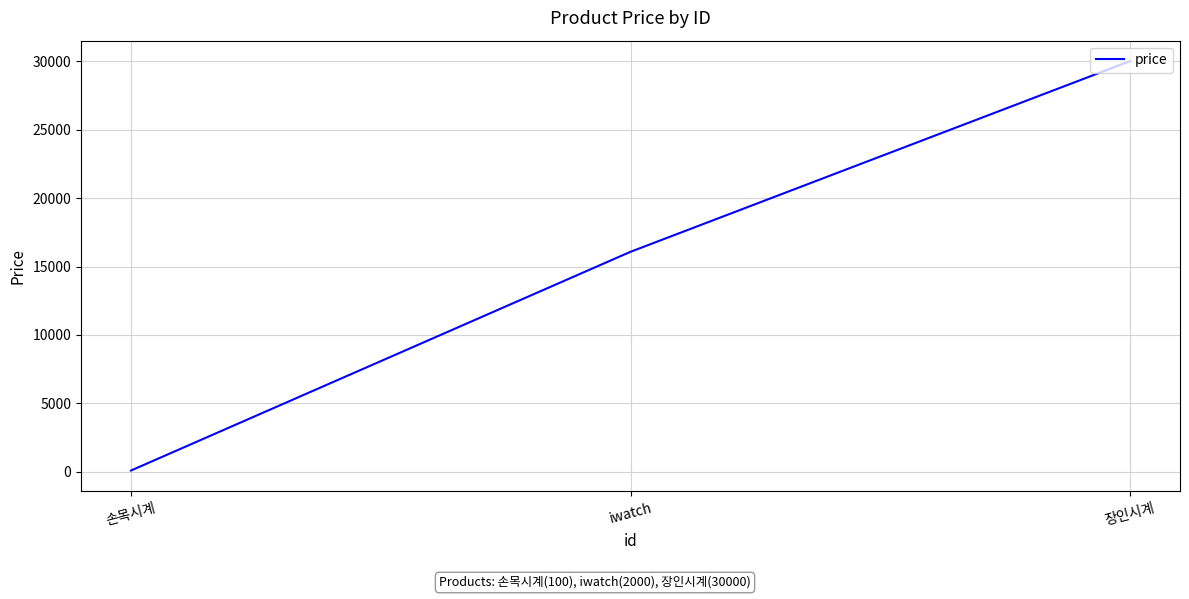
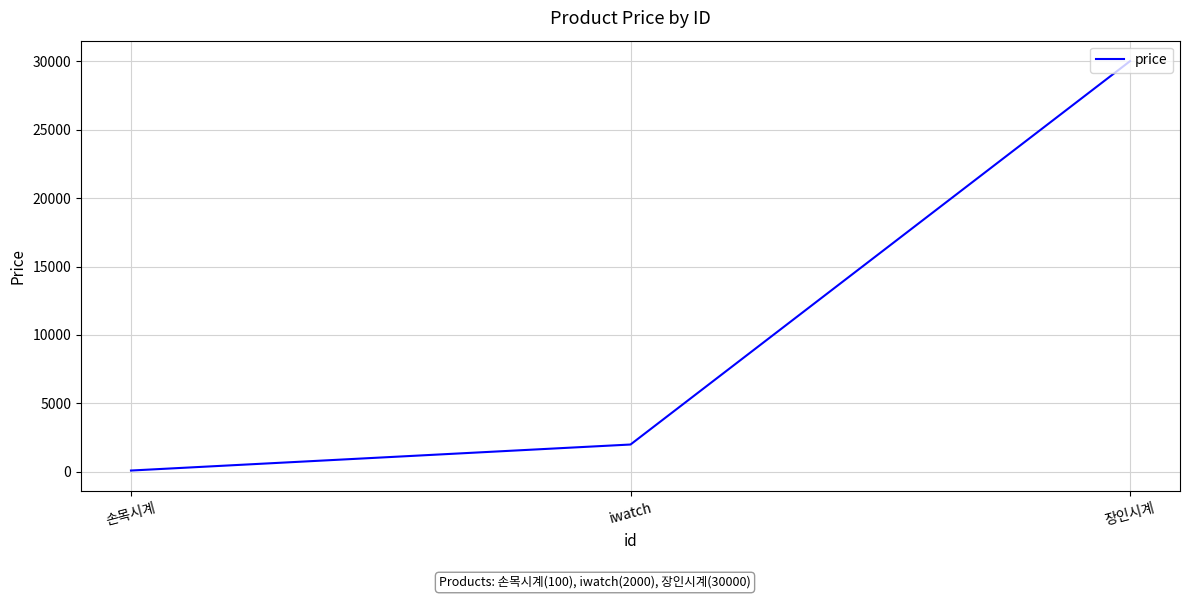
iwatch: 16100 -> 2000
